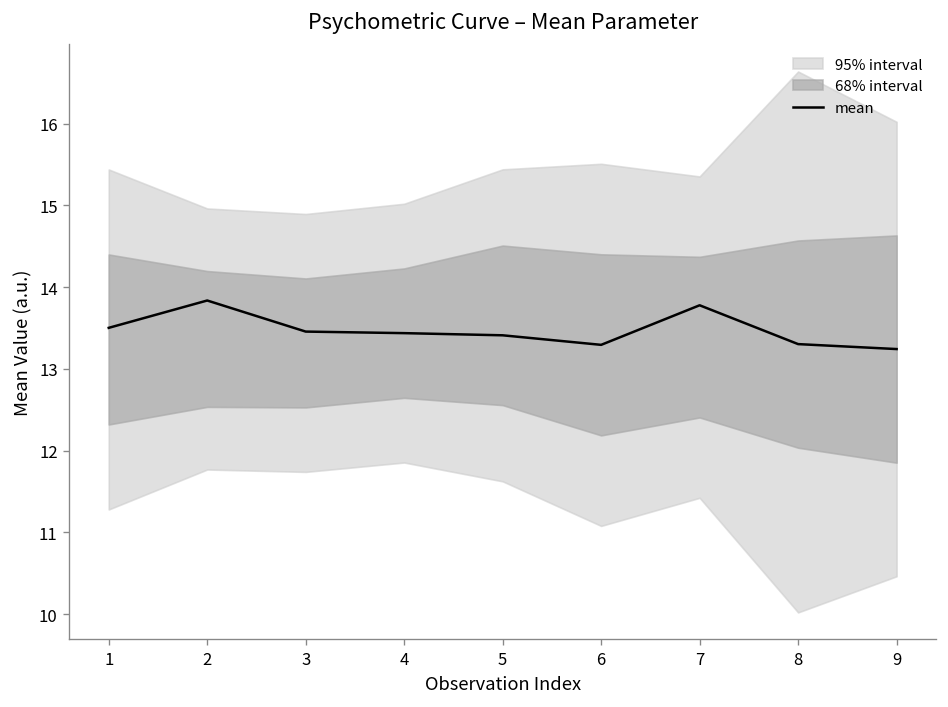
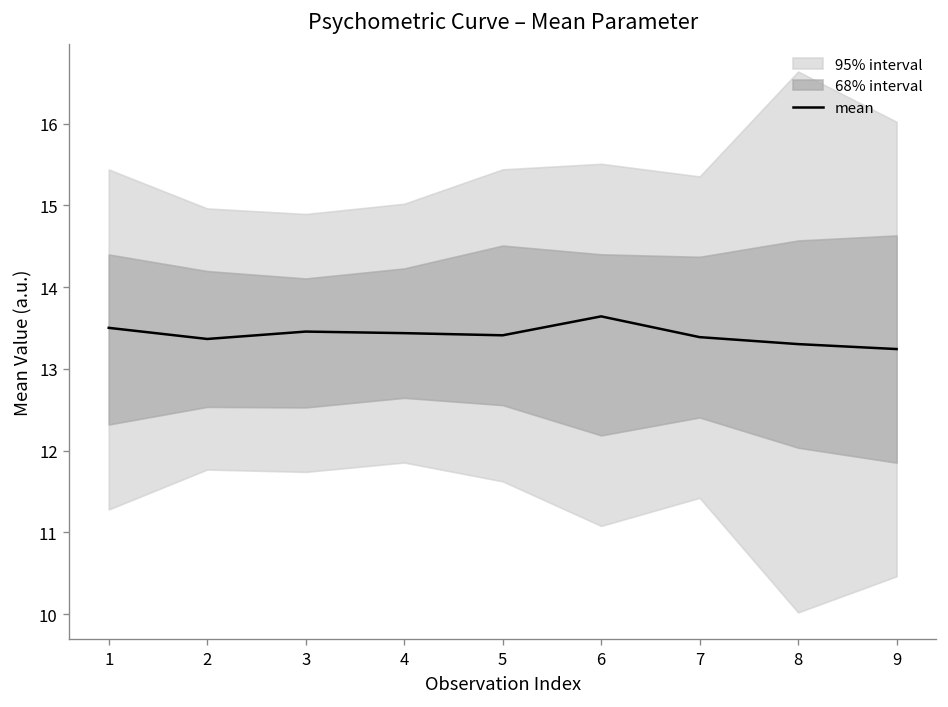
mean, 2: 13.8 -> 13.4
mean, 6: 13.3 -> 13.6
mean, 7: 13.8 -> 13.4
